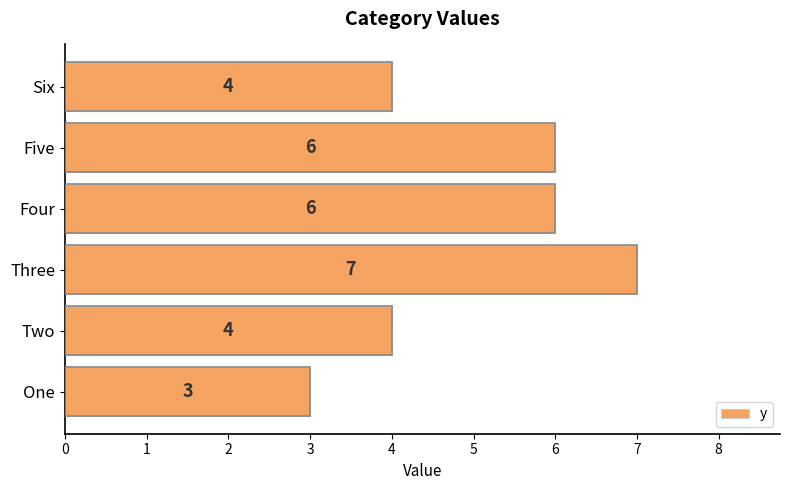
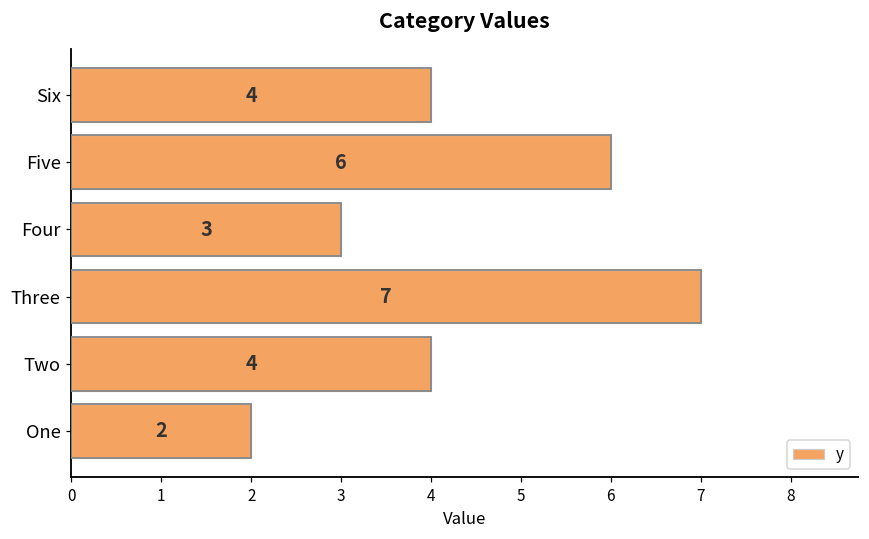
Four: 6 -> 3
One: 3 -> 2
